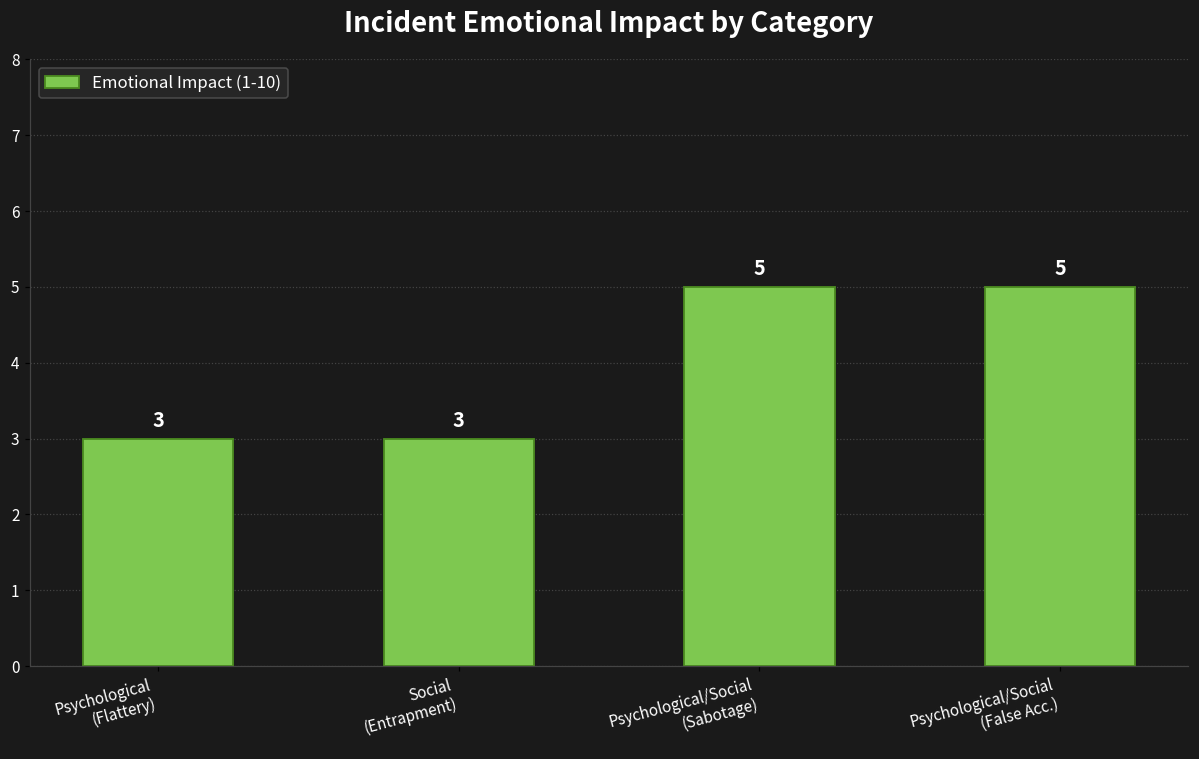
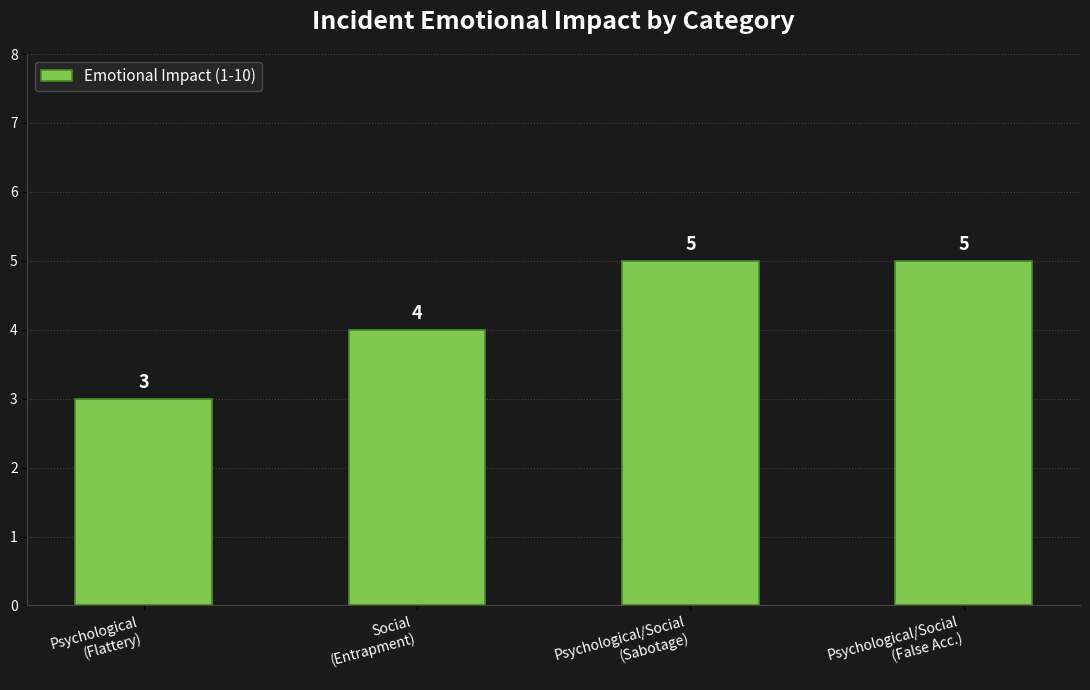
Social (Entrapment): 3 -> 4
